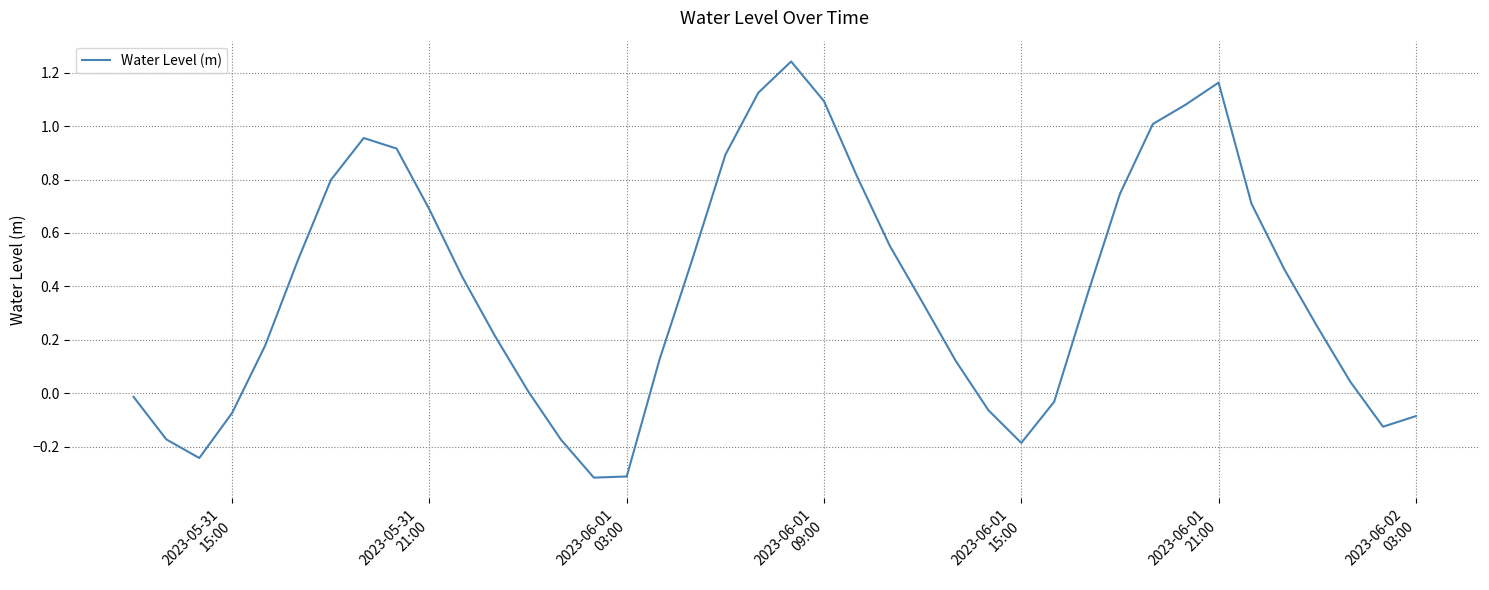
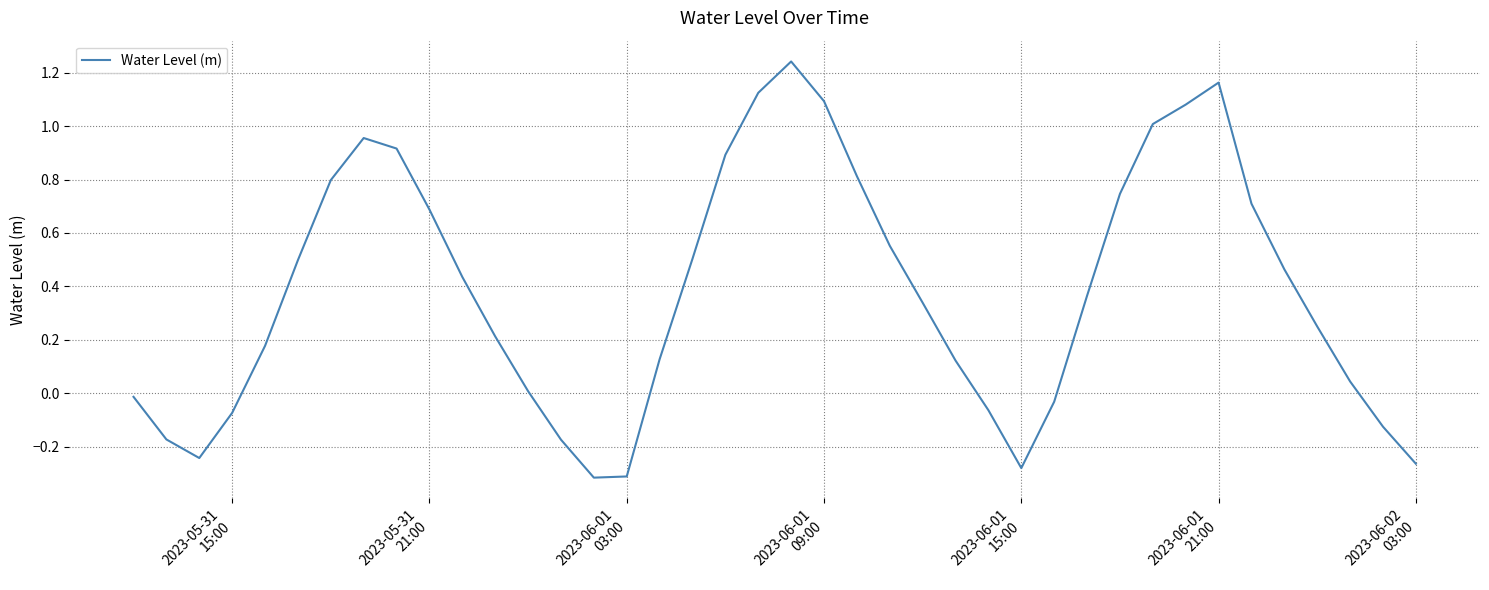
2023-06-01 15:00: -0.19 -> -0.28
2023-06-02 03:00: -0.09 -> -0.26
